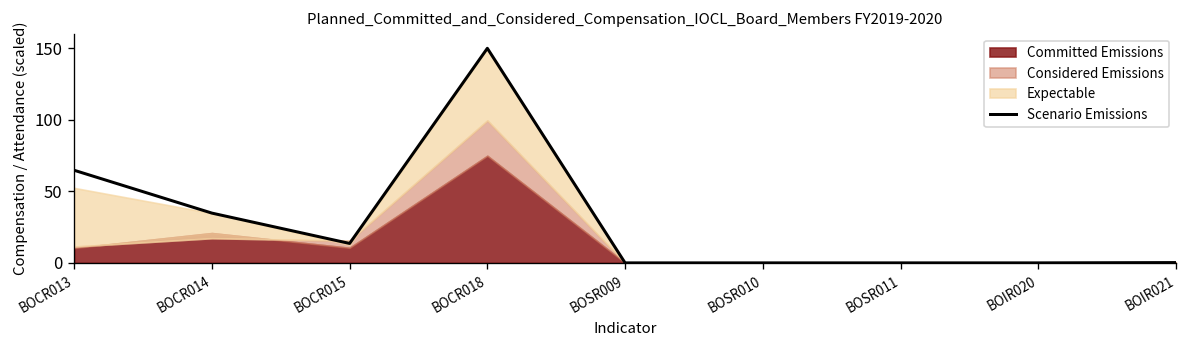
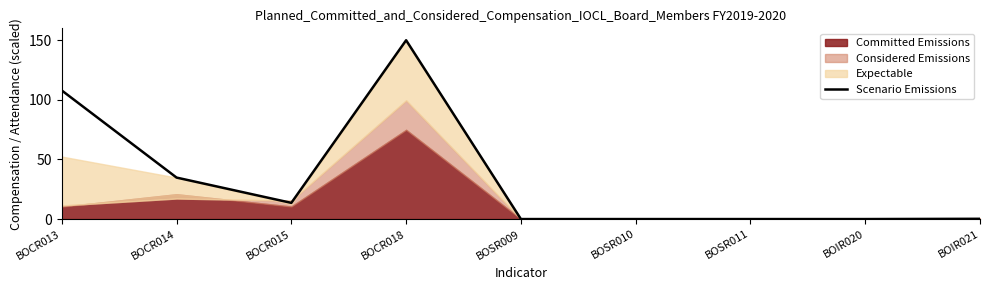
Scenario Emissions, BOCR013: 65 -> 108
